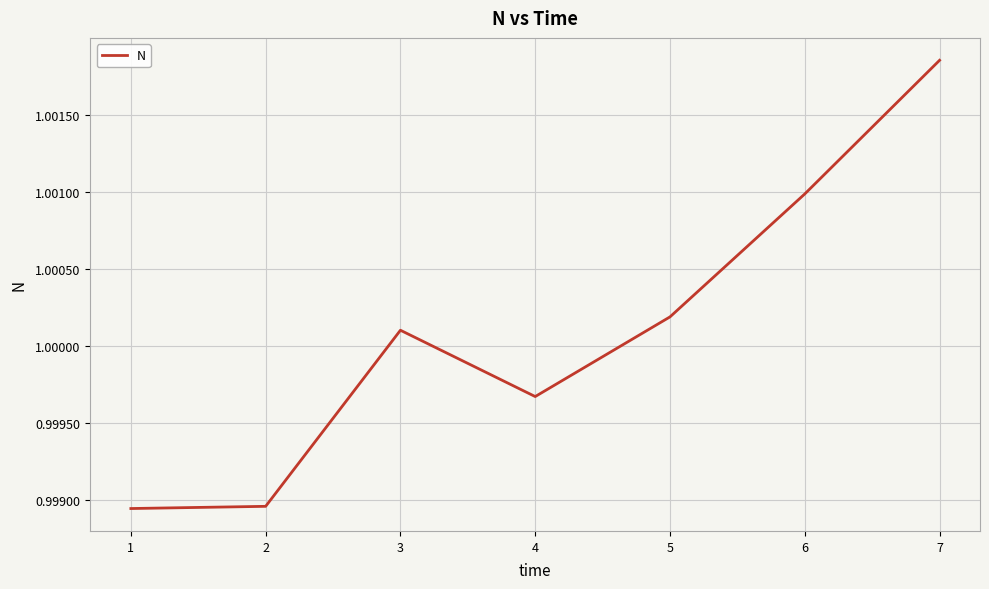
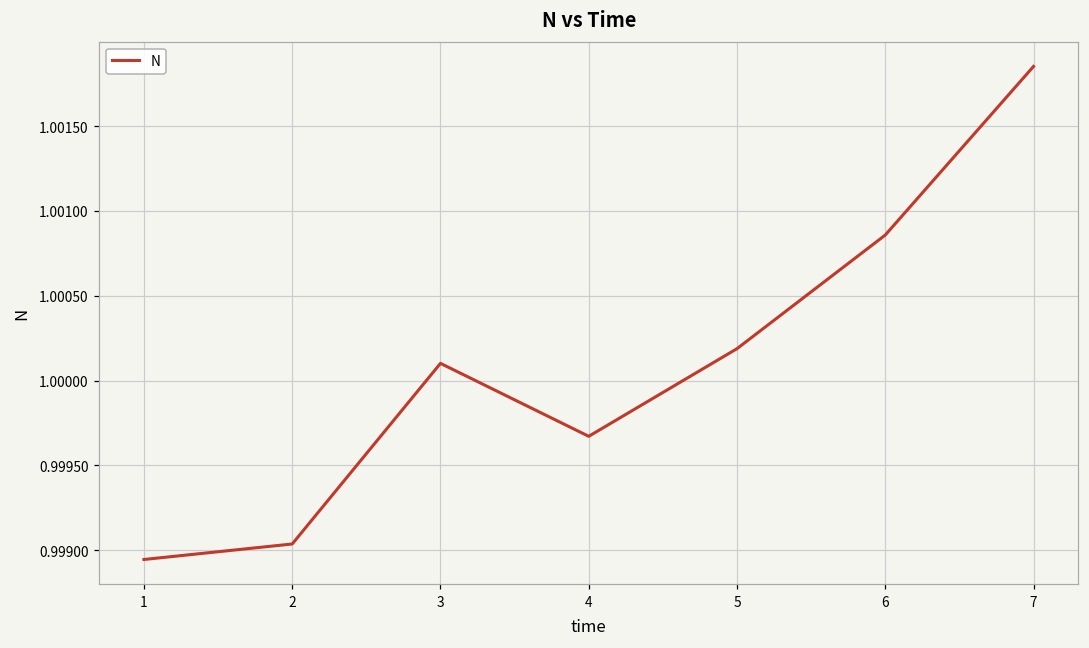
2: 0.99896 -> 0.99904
6: 1.00098 -> 1.00086
